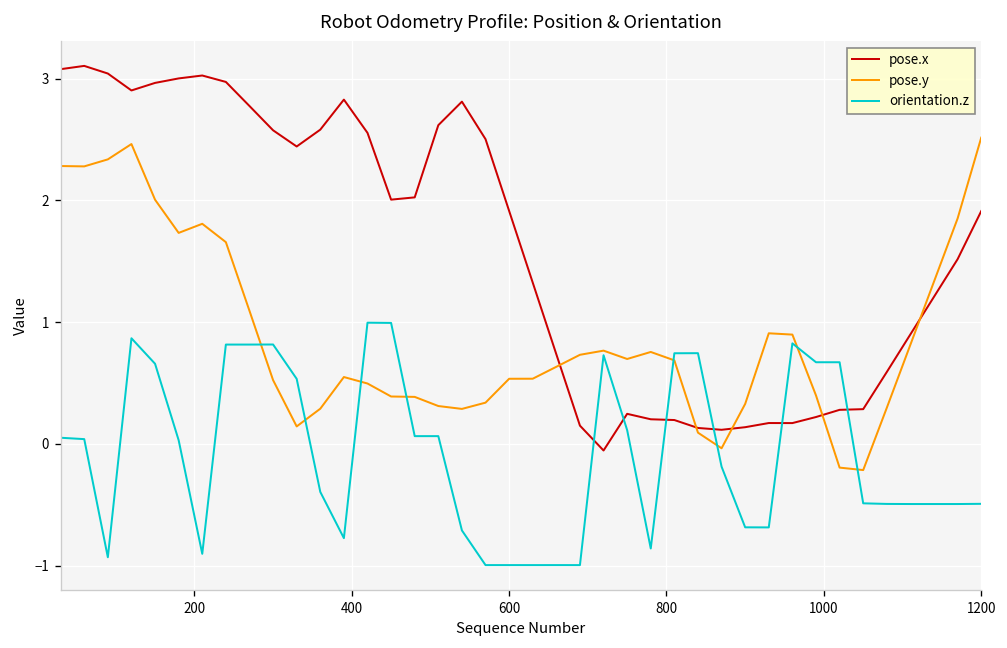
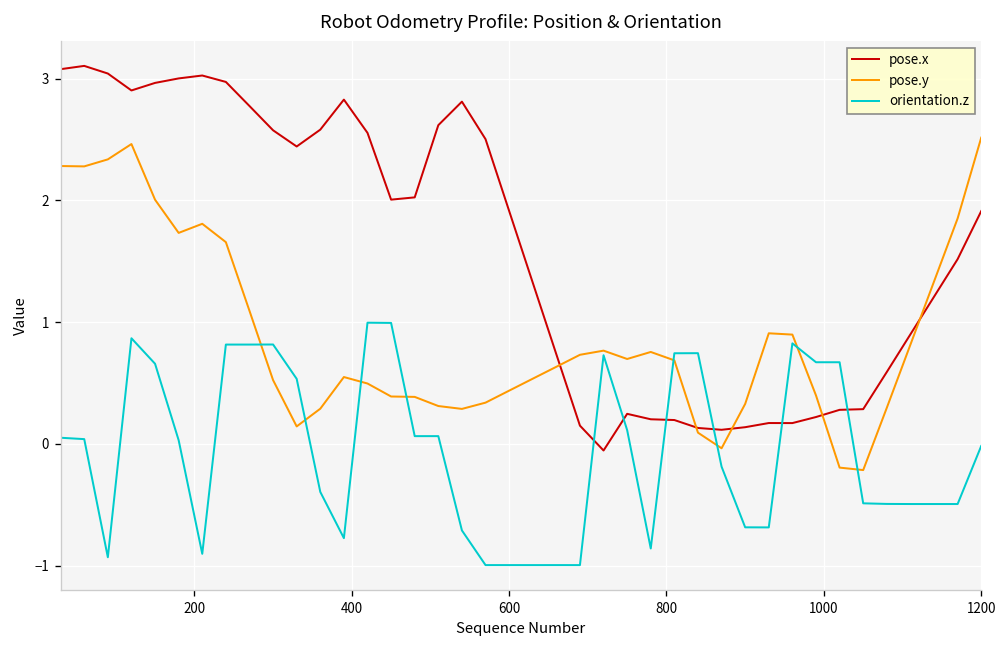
pose.y, 600: 0.53 -> 0.44
orientation.z, 1200: -0.49 -> -0.02
